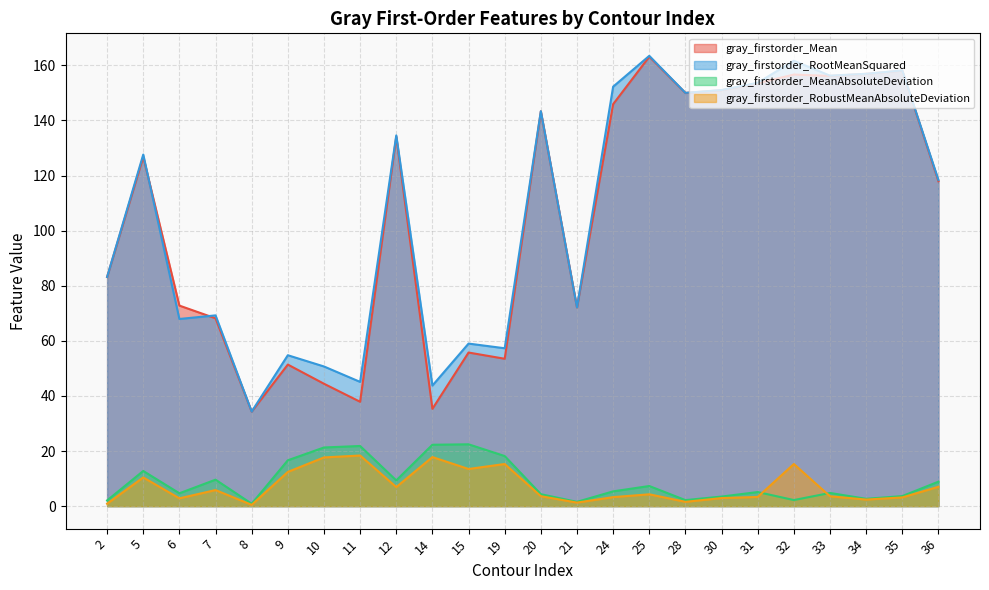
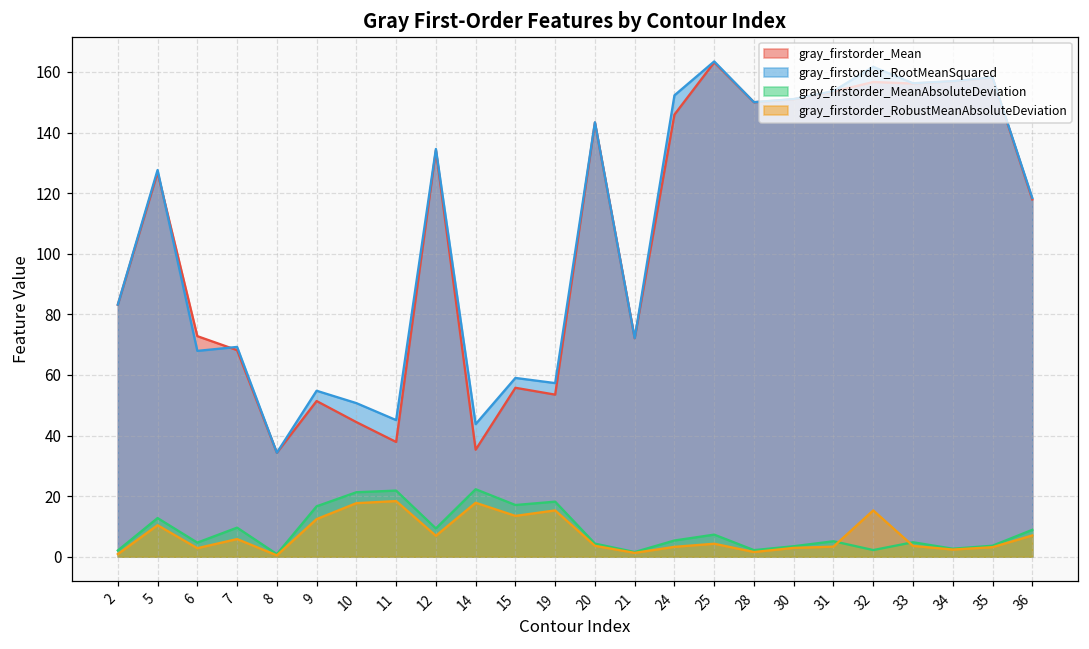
gray_firstorder_MeanAbsoluteDeviation, 15: 22 -> 17
